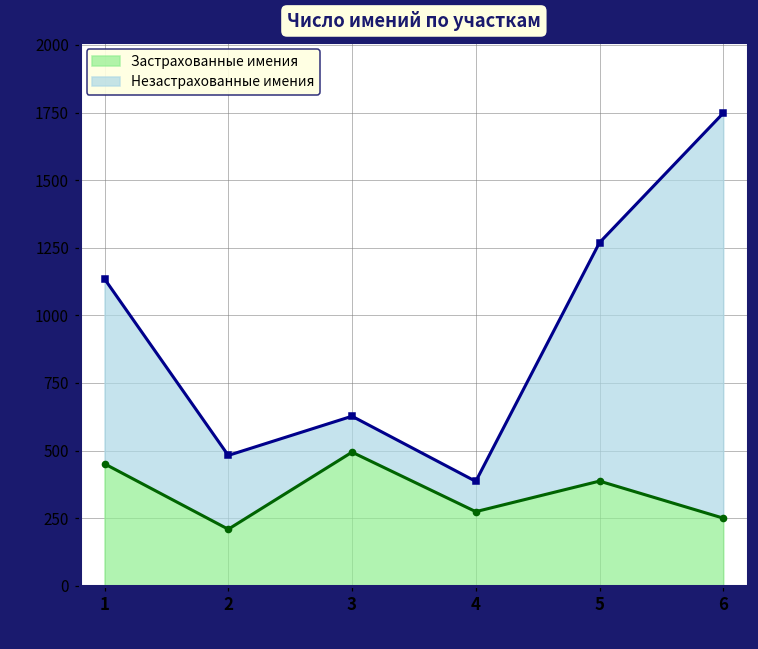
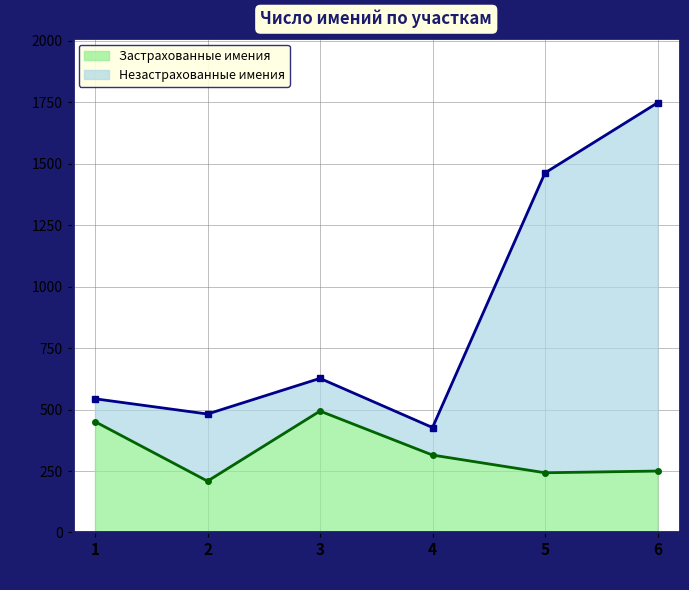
Незастрахованные имения, 1: 680 -> 90
Застрахованные имения, 4: 270 -> 320
Застрахованные имения, 5: 390 -> 240
Незастрахованные имения, 5: 880 -> 1220
